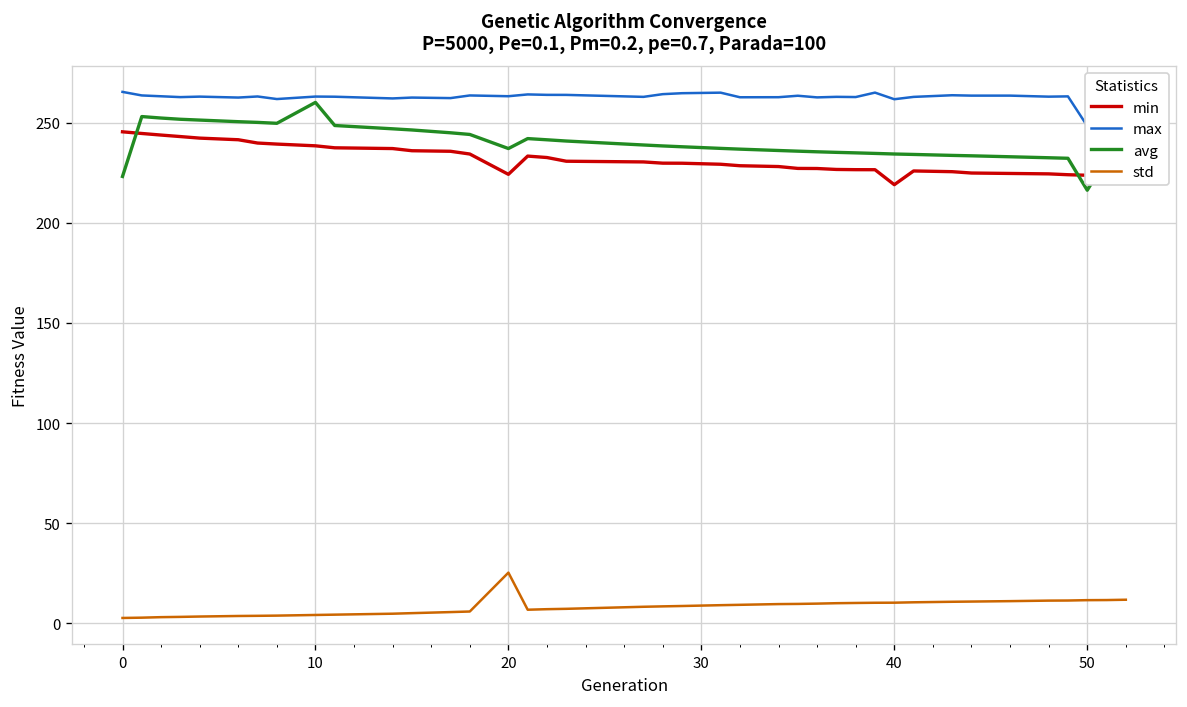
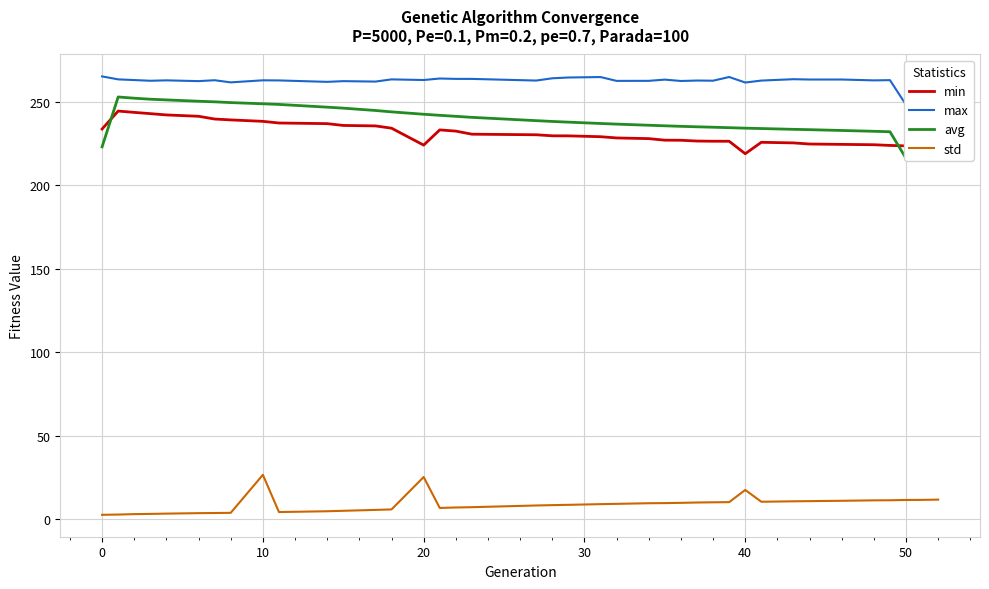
min, 0: 245 -> 234
avg, 10: 260 -> 249
std, 10: 4 -> 27
avg, 20: 237 -> 243
std, 40: 10 -> 18
